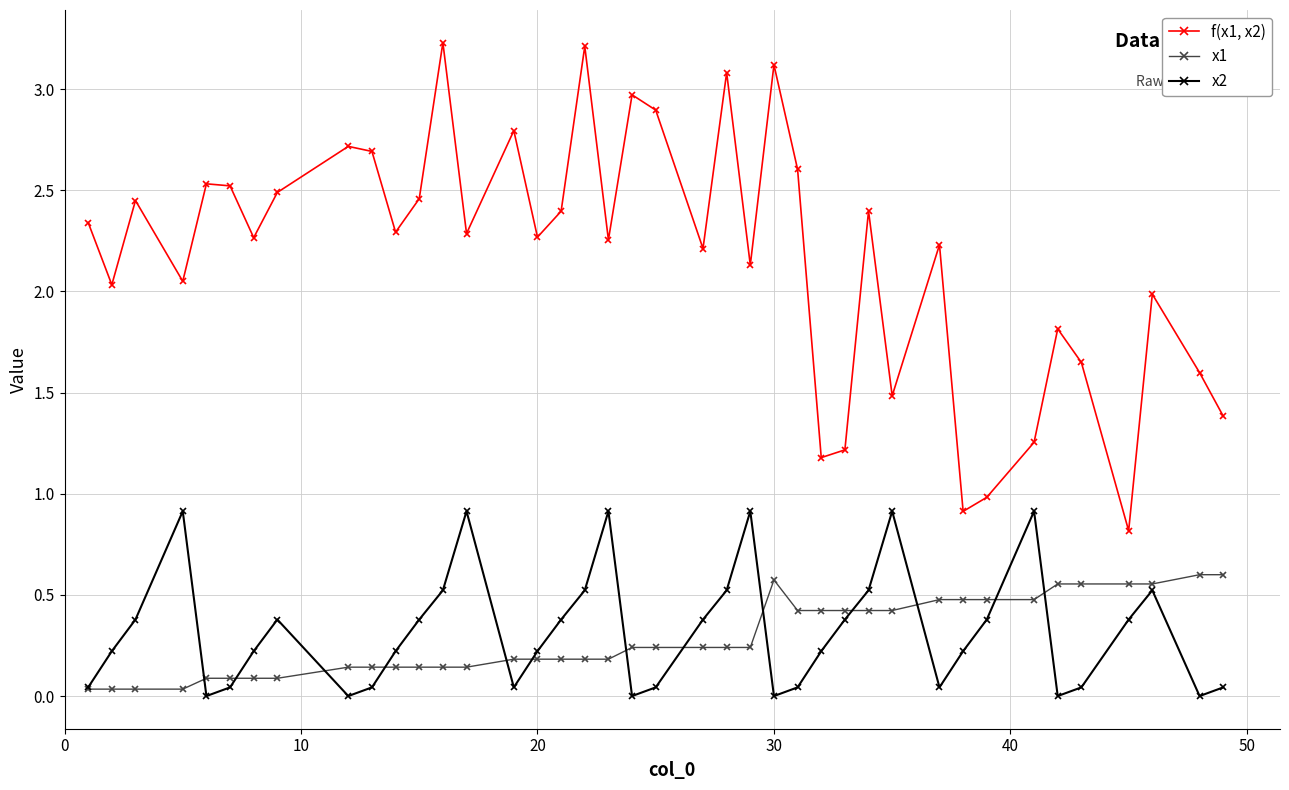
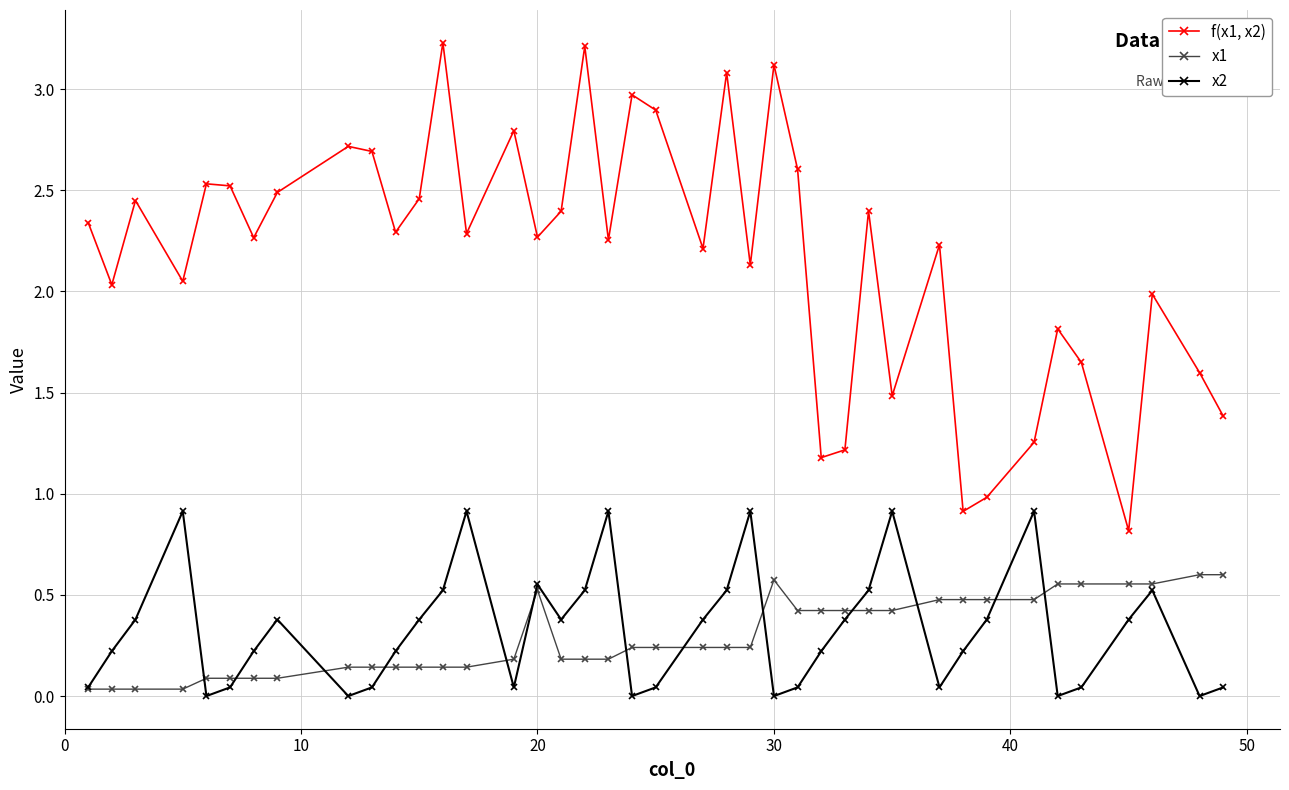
x1, 20: 0.18 -> 0.52
x2, 20: 0.22 -> 0.55
